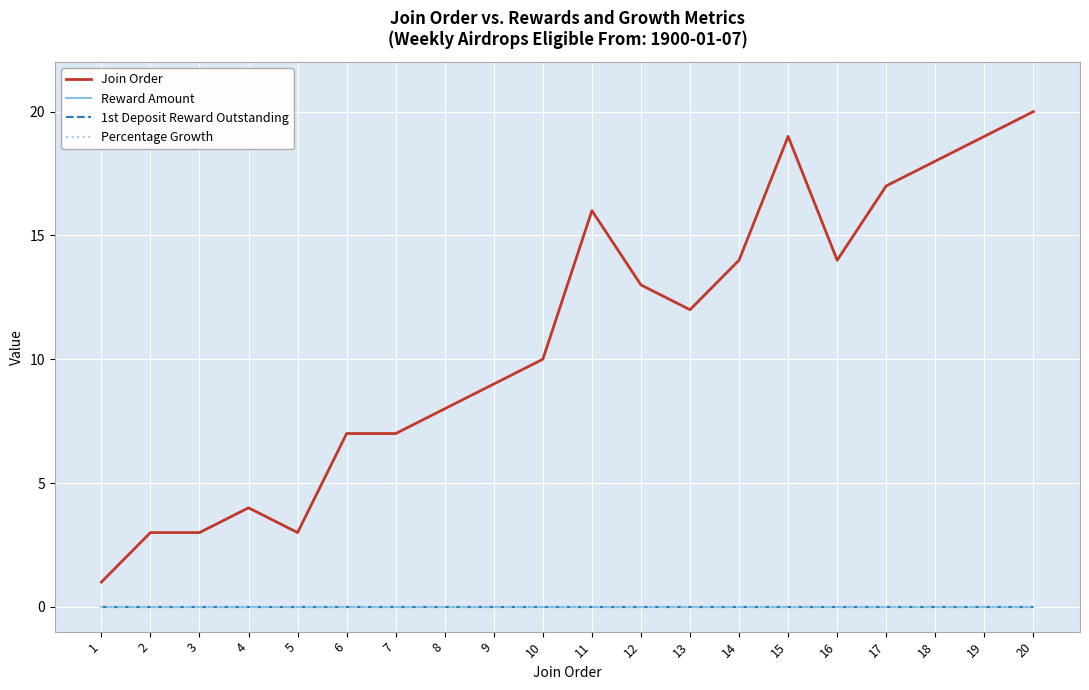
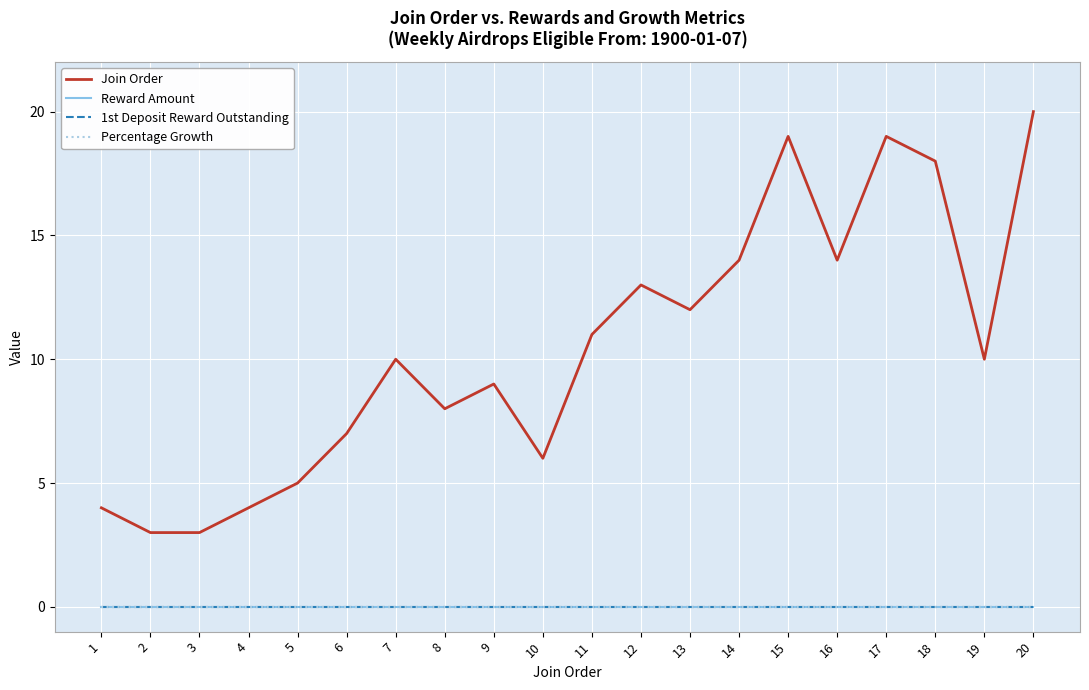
Join Order, 1: 1 -> 4
Join Order, 5: 3 -> 5
Join Order, 7: 7 -> 10
Join Order, 10: 10 -> 6
Join Order, 11: 16 -> 11
Join Order, 17: 17 -> 19
Join Order, 19: 19 -> 10
